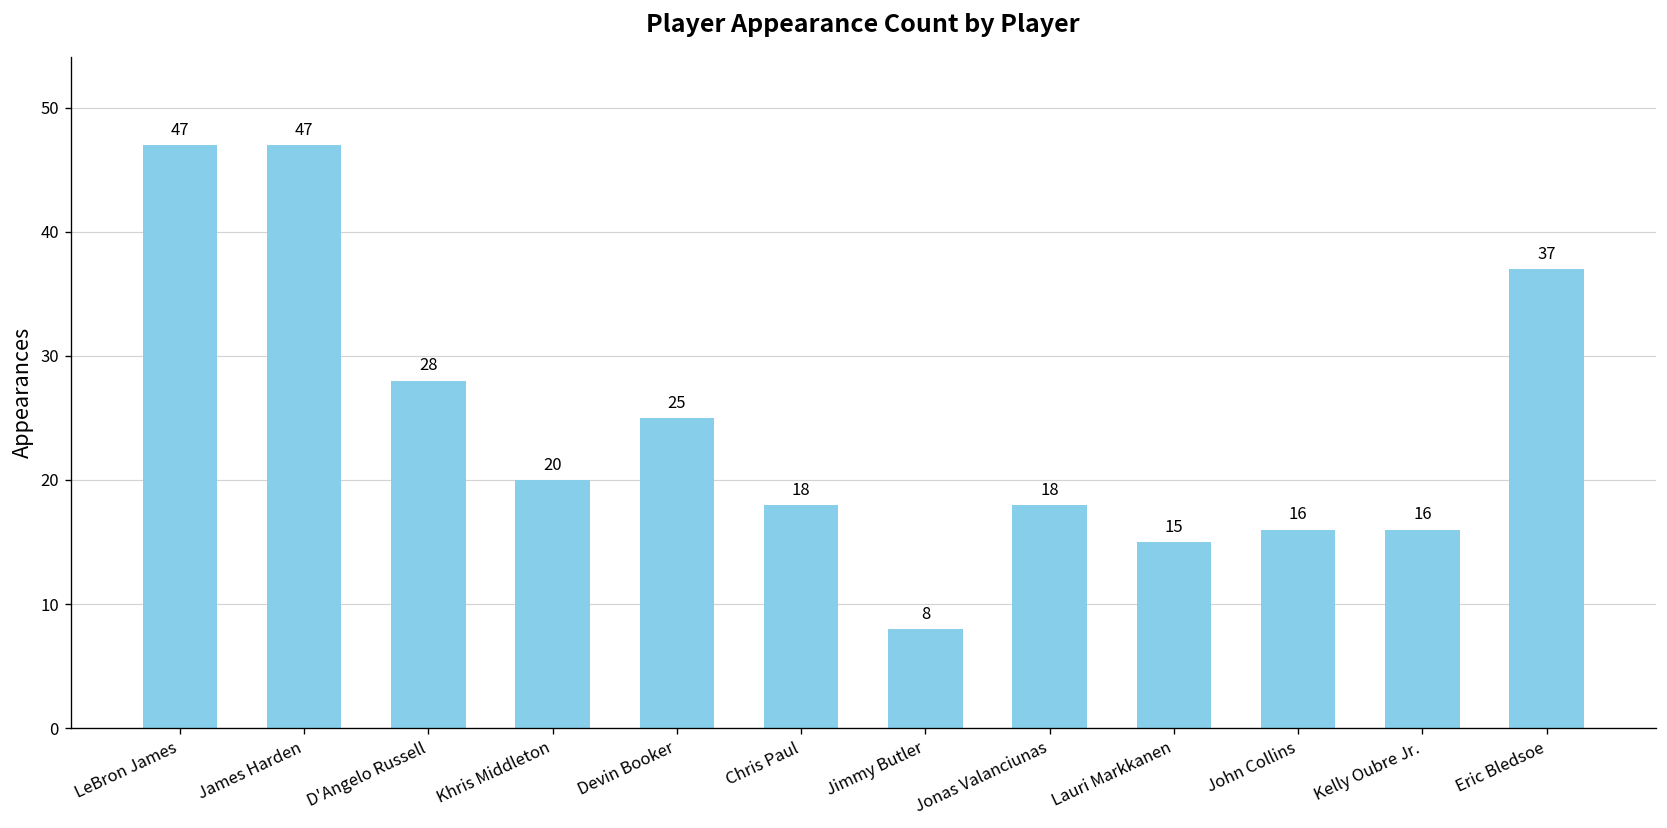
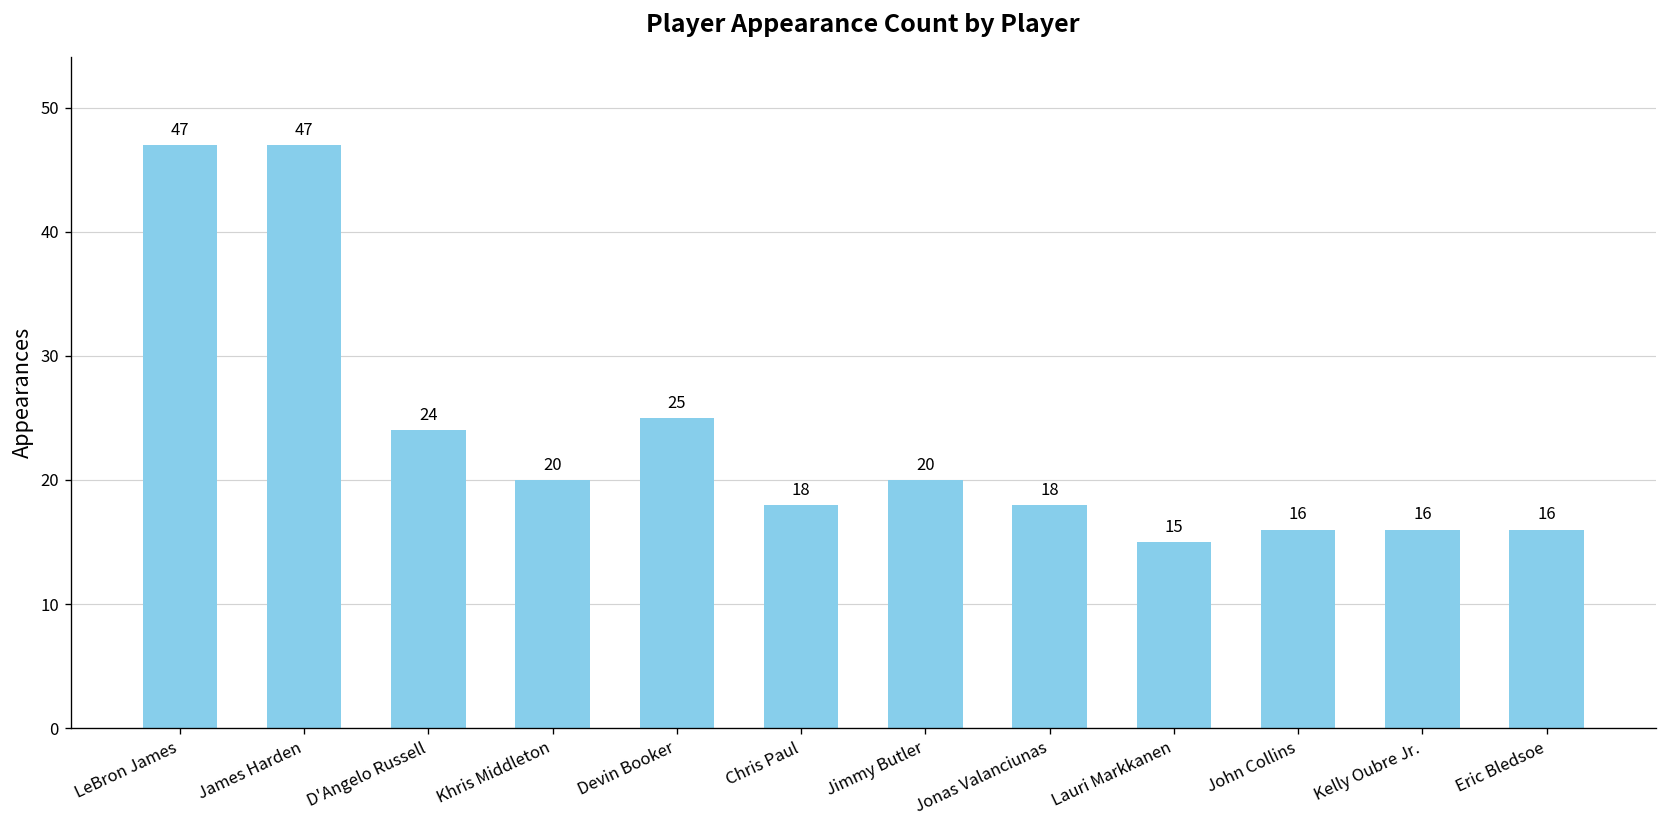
D'Angelo Russell: 28 -> 24
Jimmy Butler: 8 -> 20
Eric Bledsoe: 37 -> 16
